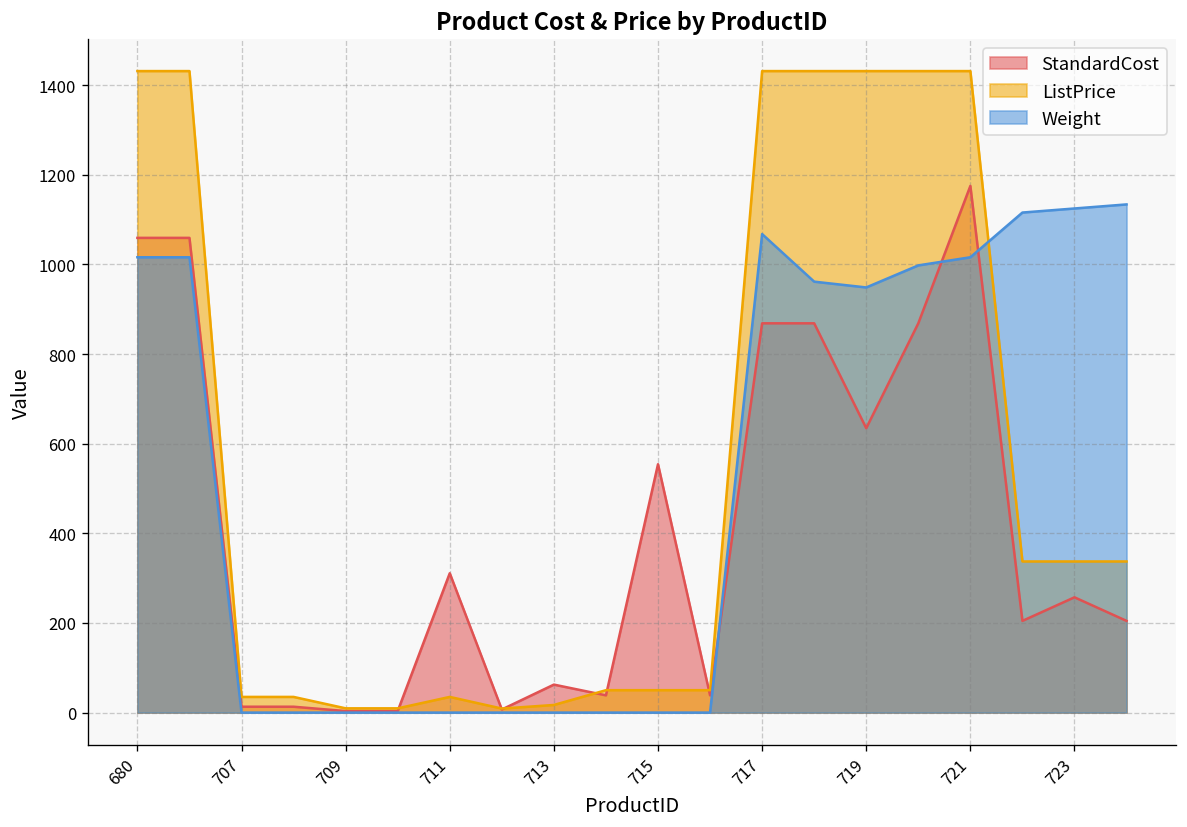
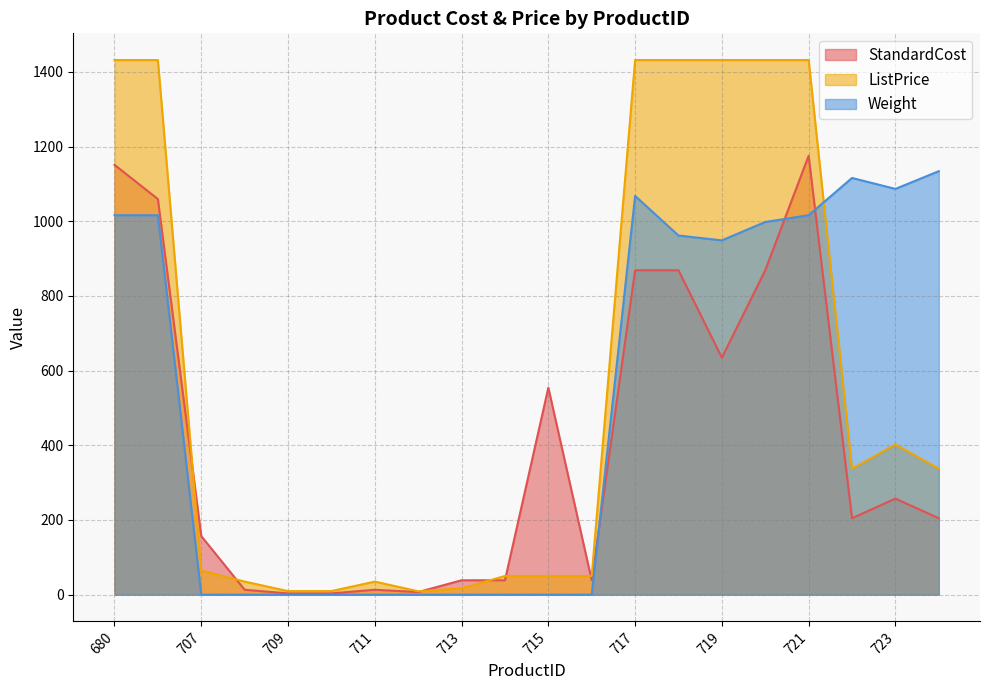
StandardCost, 680: 1060 -> 1150
StandardCost, 707: 10 -> 160
ListPrice, 707: 30 -> 60
StandardCost, 711: 310 -> 10
StandardCost, 713: 60 -> 40
ListPrice, 723: 340 -> 400
Weight, 723: 1120 -> 1090
